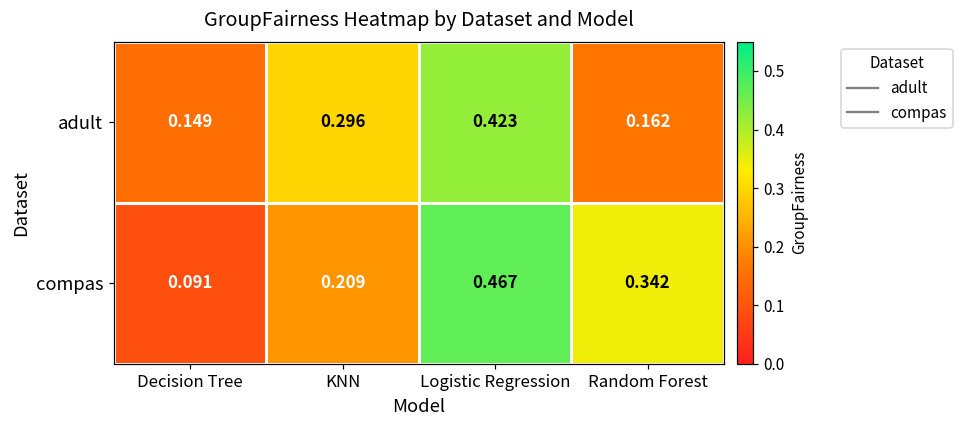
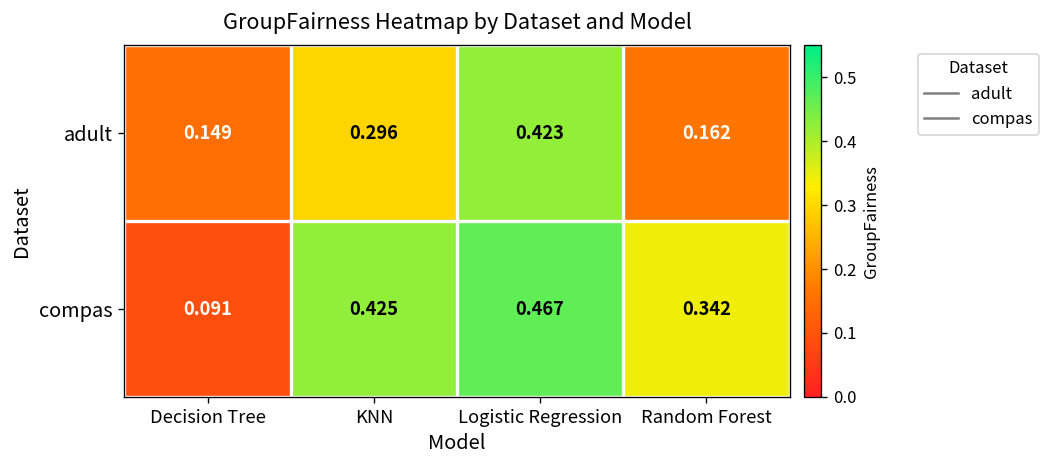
compas, KNN: 0.209 -> 0.425
